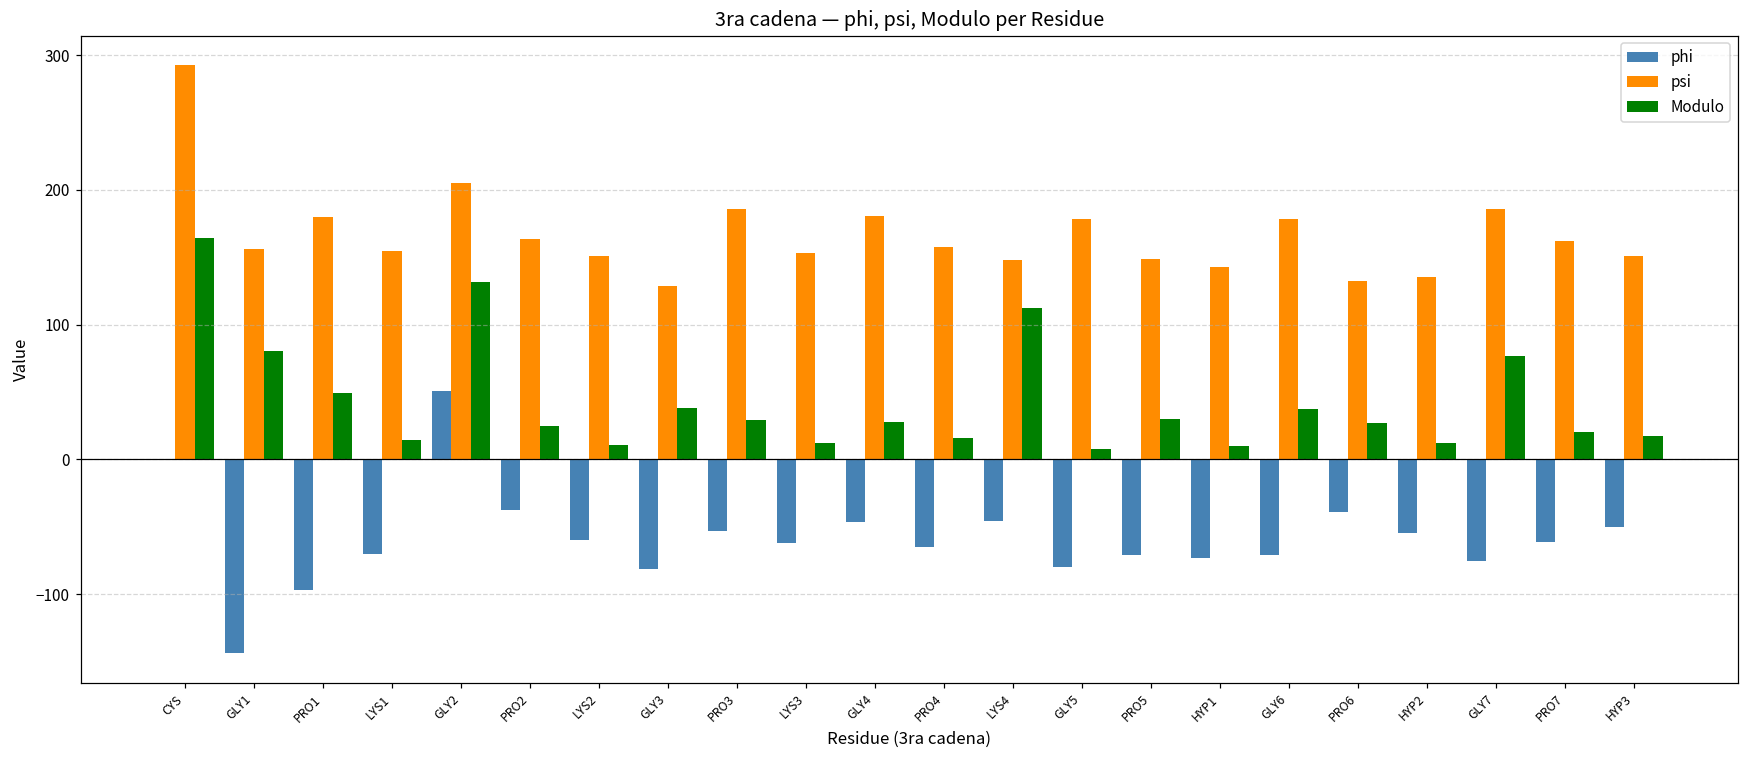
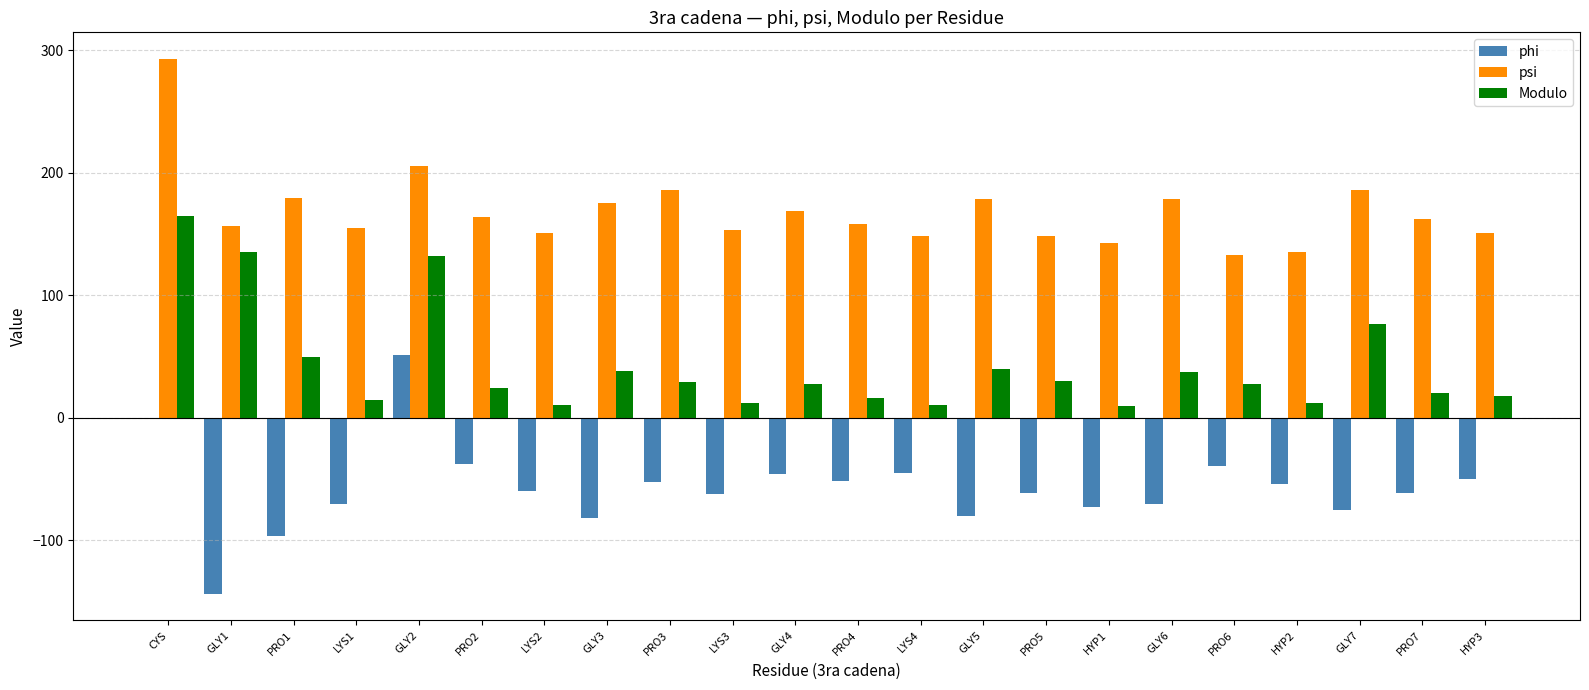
Modulo, GLY1: 80 -> 135
psi, GLY3: 128 -> 176
psi, GLY4: 181 -> 169
phi, PRO4: -65 -> -51
Modulo, LYS4: 112 -> 10
Modulo, GLY5: 8 -> 40
phi, PRO5: -71 -> -61
